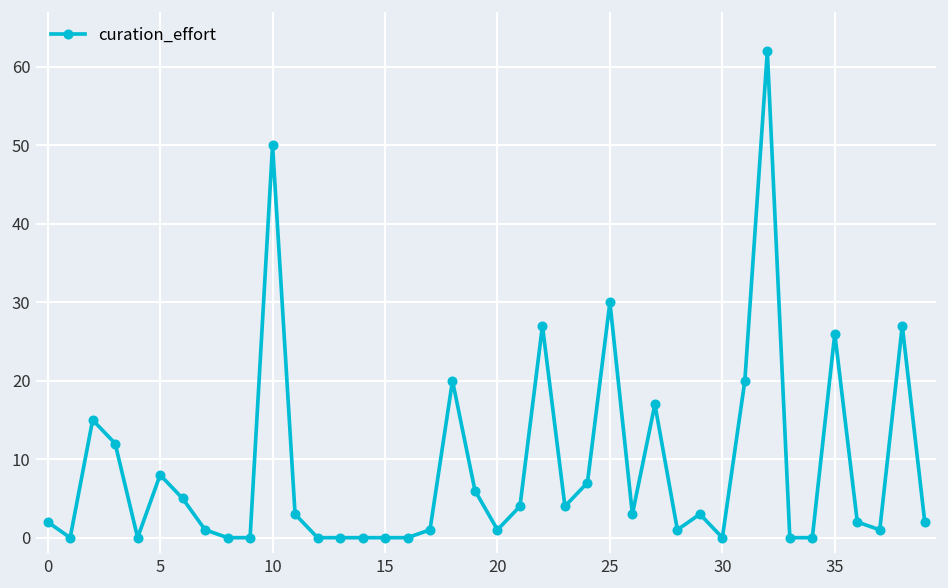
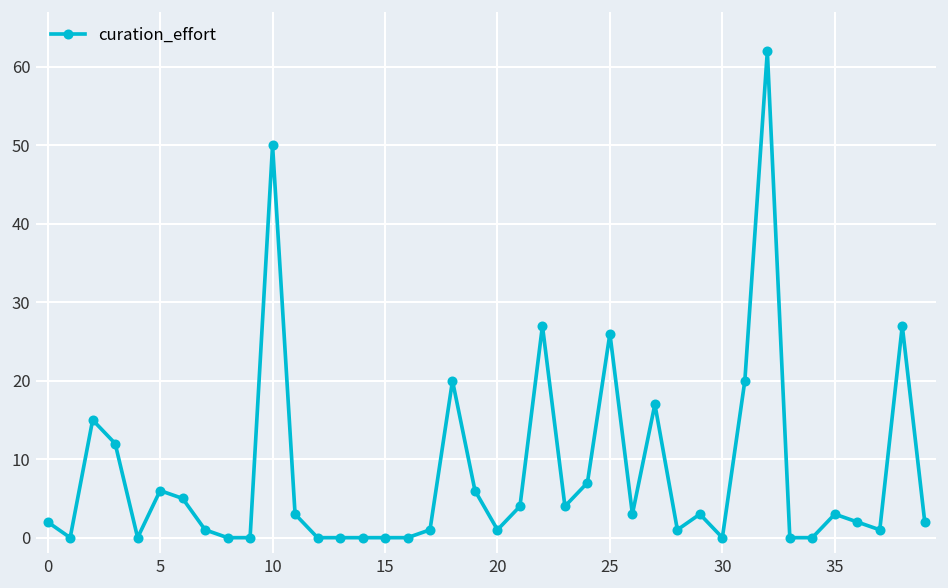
5: 8 -> 6
25: 30 -> 26
35: 26 -> 3
